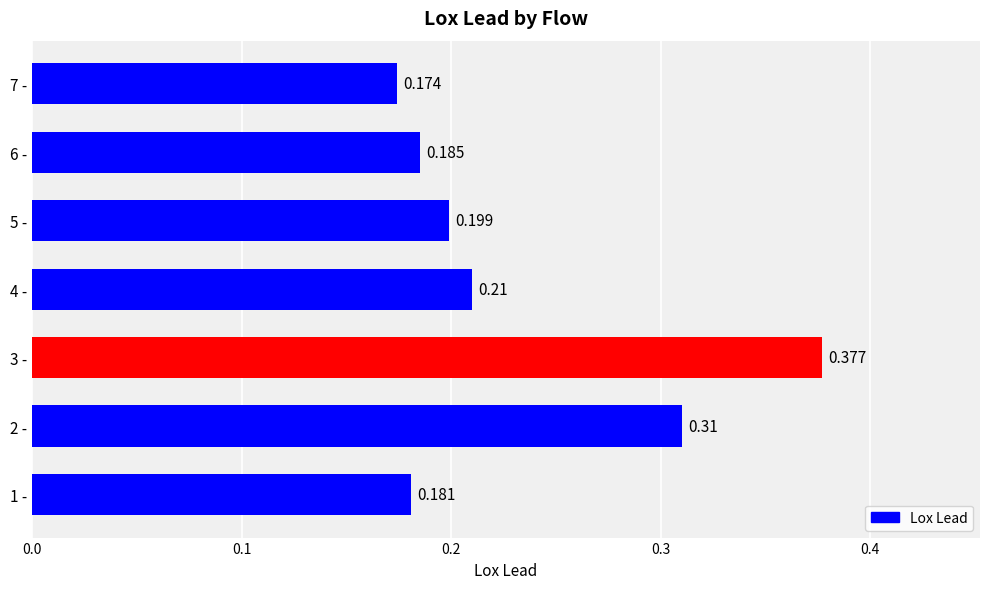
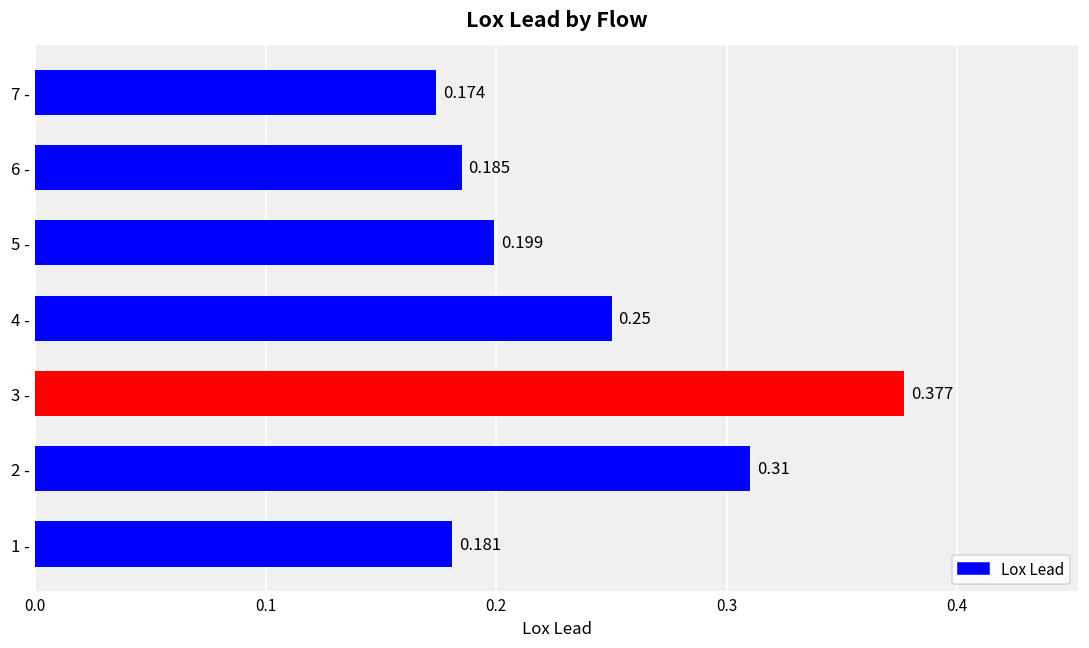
4 -: 0.21 -> 0.25
